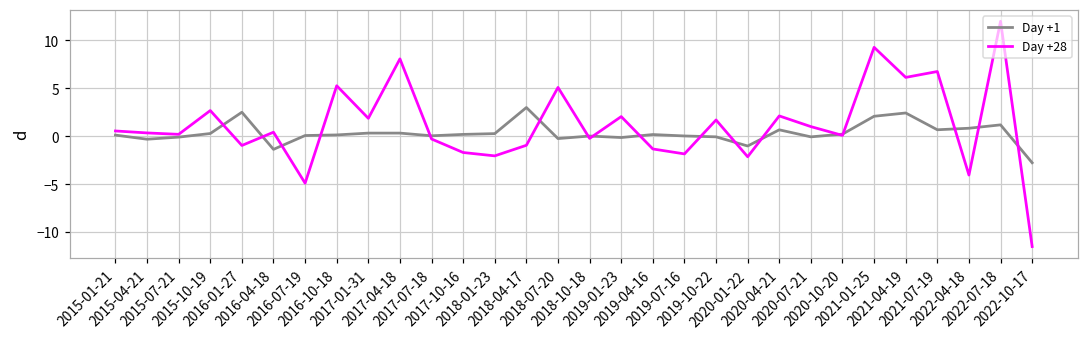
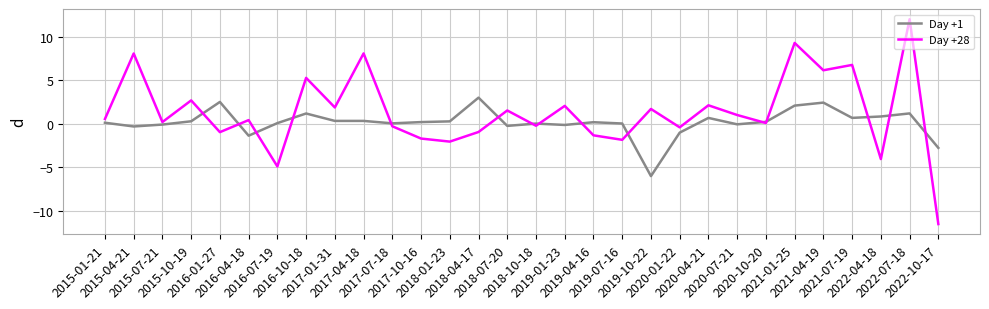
Day +28, 2015-04-21: 0 -> 8
Day +1, 2016-10-18: 0 -> 1
Day +28, 2018-07-20: 5 -> 2
Day +1, 2019-10-22: 0 -> -6
Day +28, 2020-01-22: -2 -> 0
